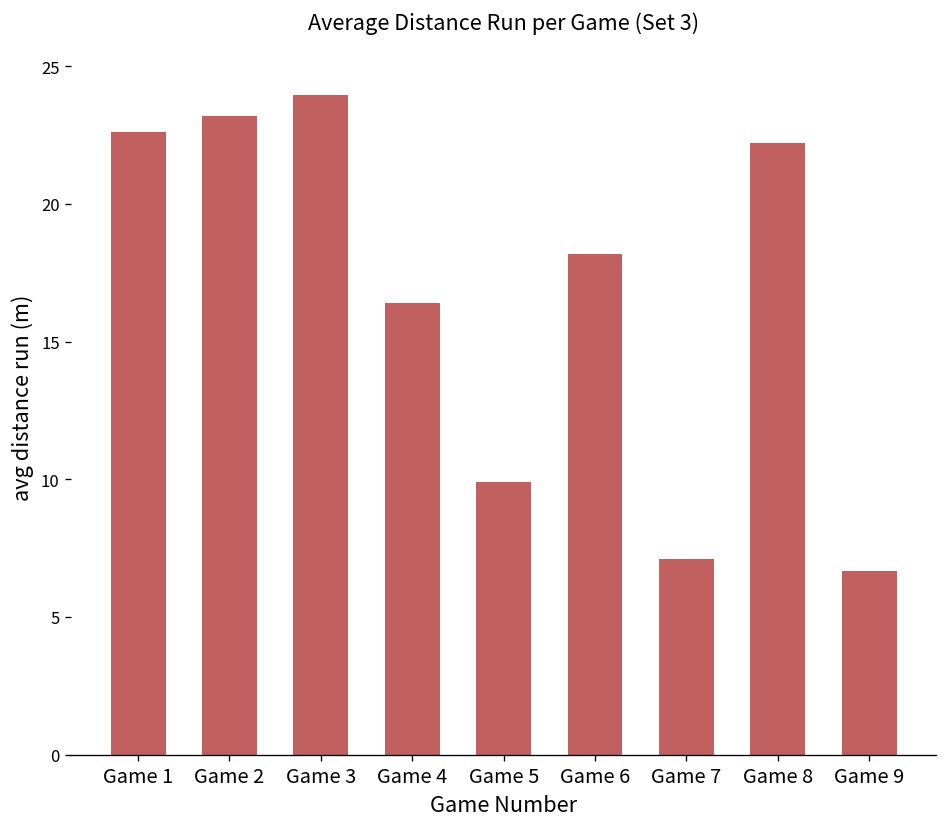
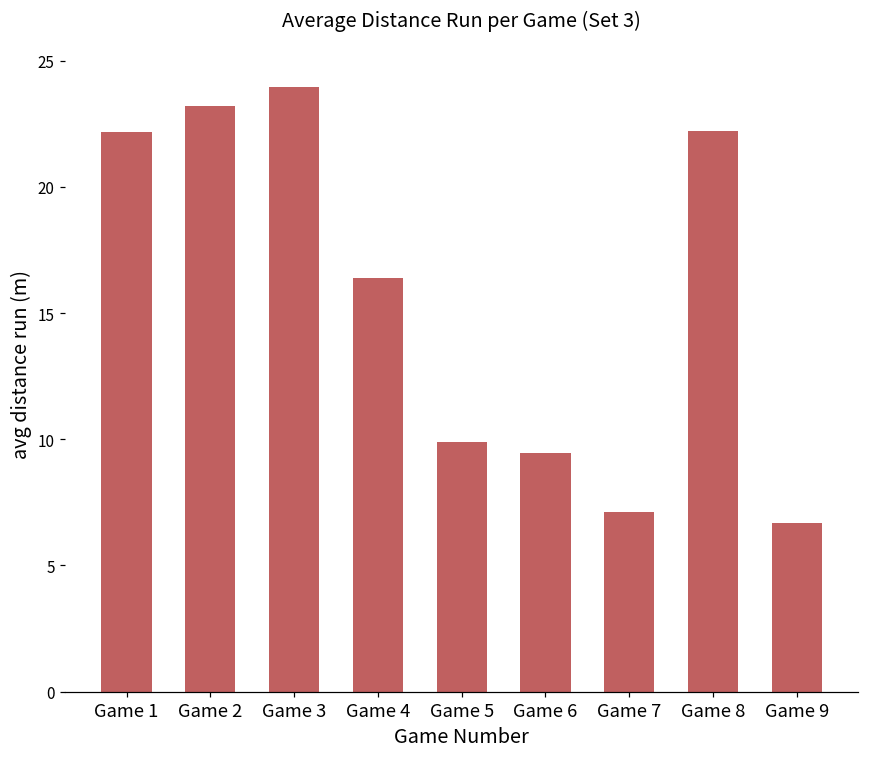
Game 1: 22.6 -> 22.2
Game 6: 18.2 -> 9.5
